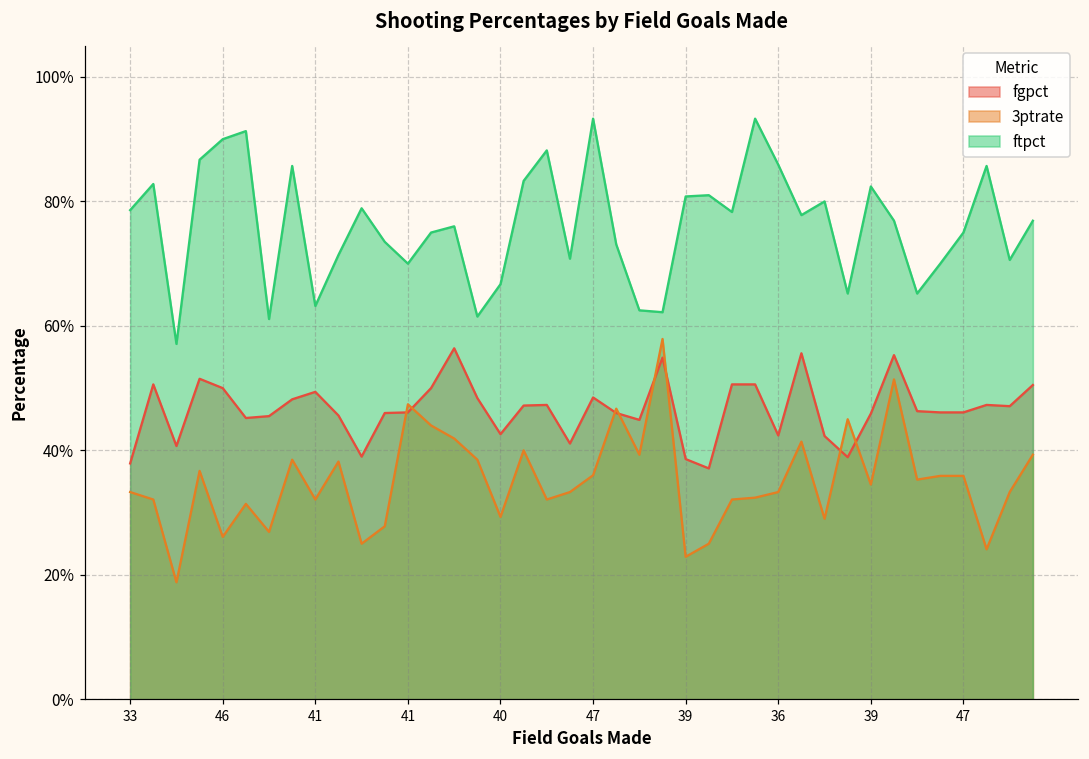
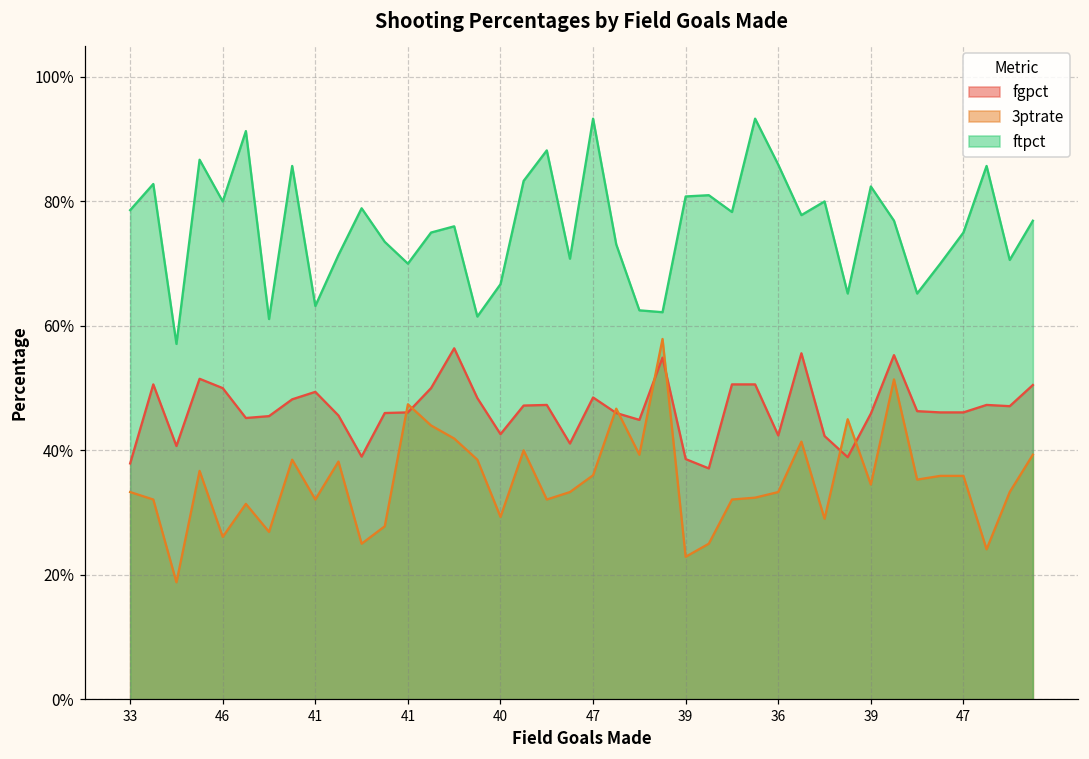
ftpct, 46: 90% -> 80%
